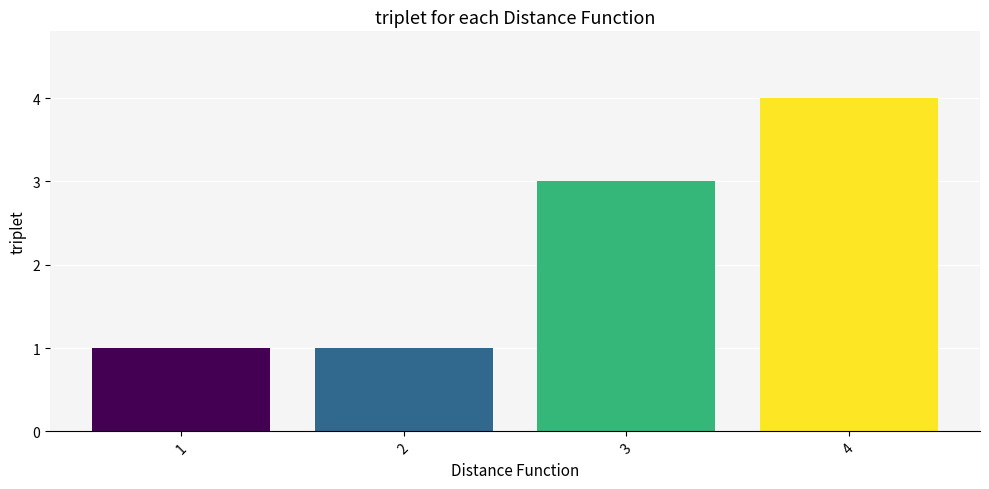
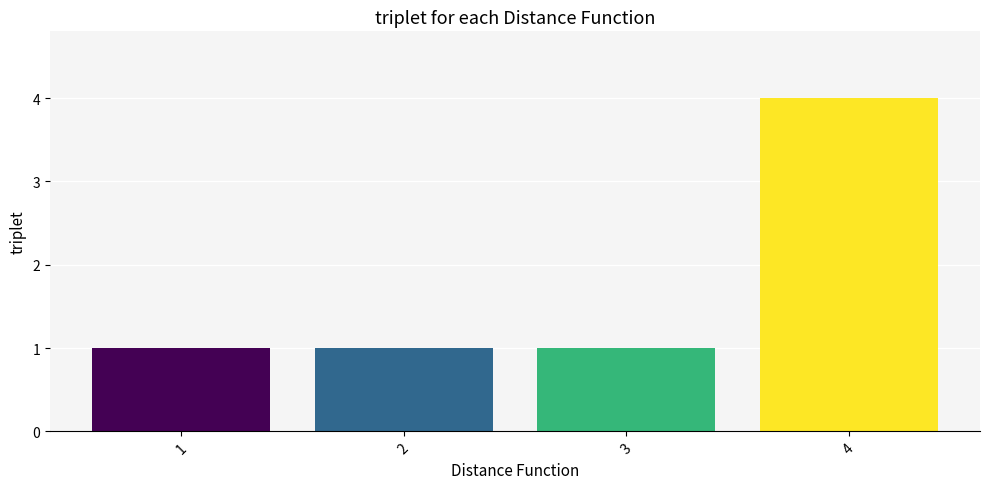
3: 3 -> 1
